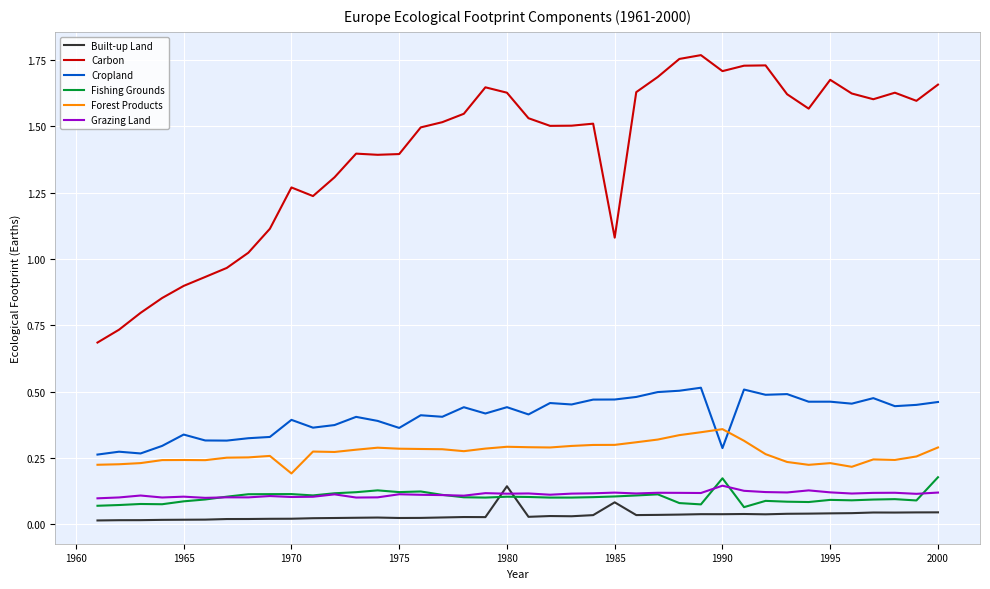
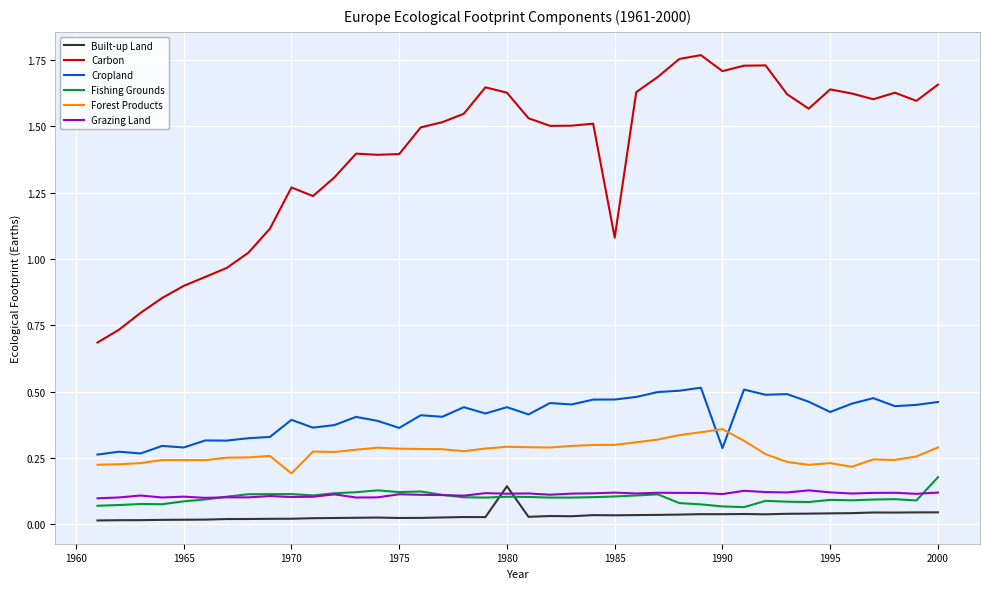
Cropland, 1965: 0.34 -> 0.29
Built-up Land, 1985: 0.08 -> 0.03
Fishing Grounds, 1990: 0.17 -> 0.07
Grazing Land, 1990: 0.15 -> 0.11
Carbon, 1995: 1.68 -> 1.64
Cropland, 1995: 0.46 -> 0.42
